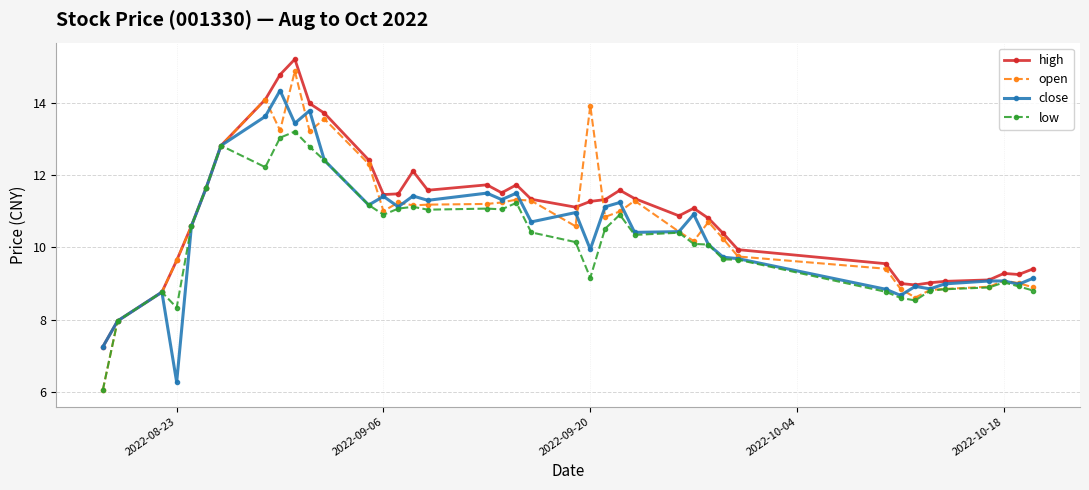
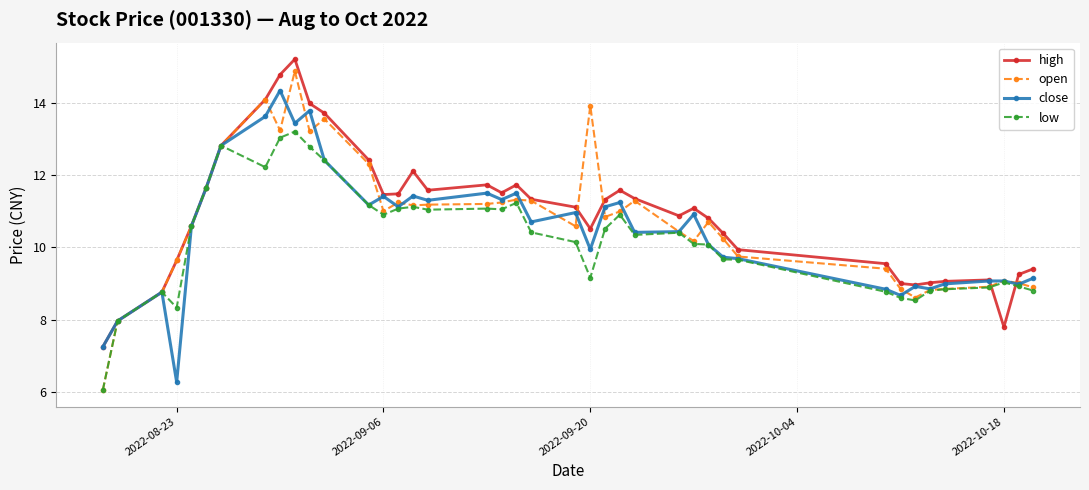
high, 2022-09-20: 11.3 -> 10.5
high, 2022-10-18: 9.3 -> 7.8
